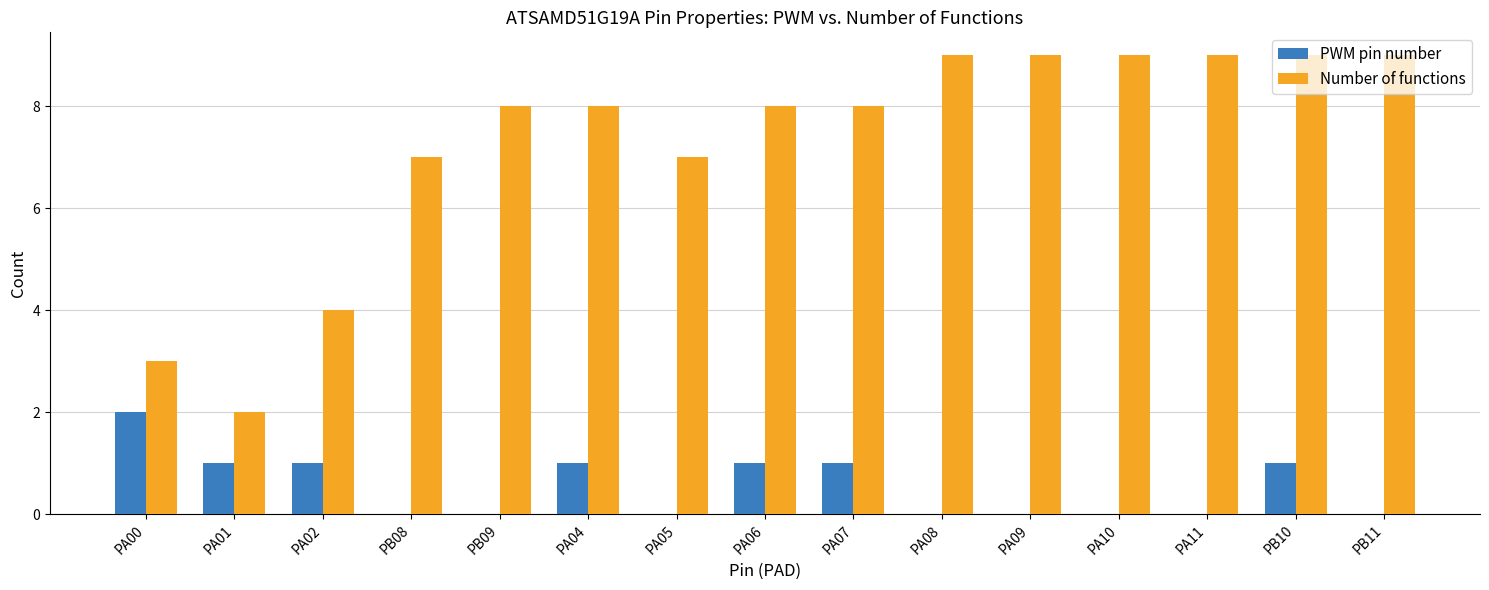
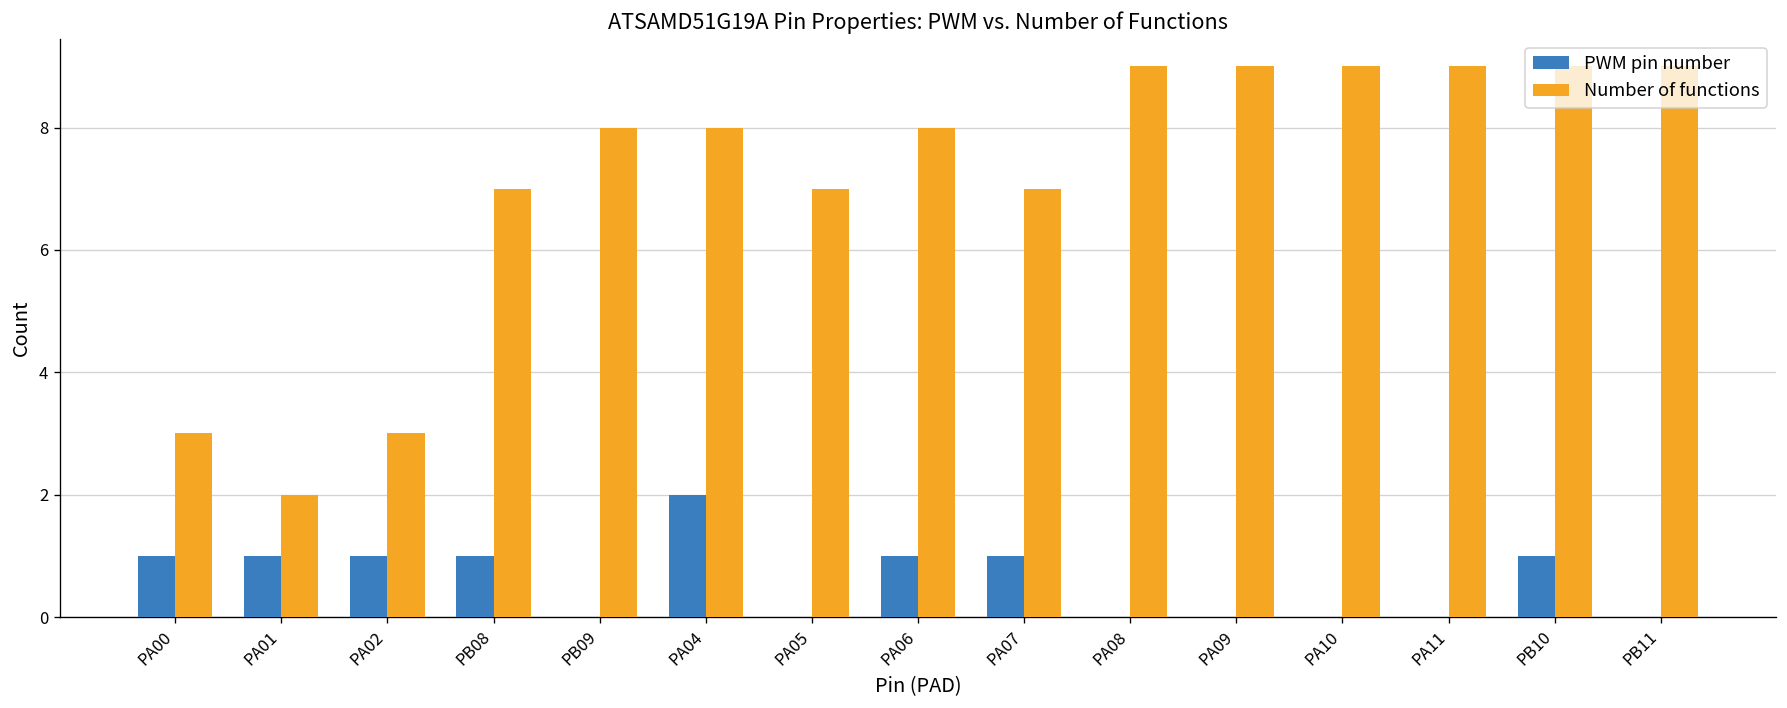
PWM pin number, PA00: 2 -> 1
Number of functions, PA02: 4 -> 3
PWM pin number, PB08: 0 -> 1
PWM pin number, PA04: 1 -> 2
Number of functions, PA07: 8 -> 7
